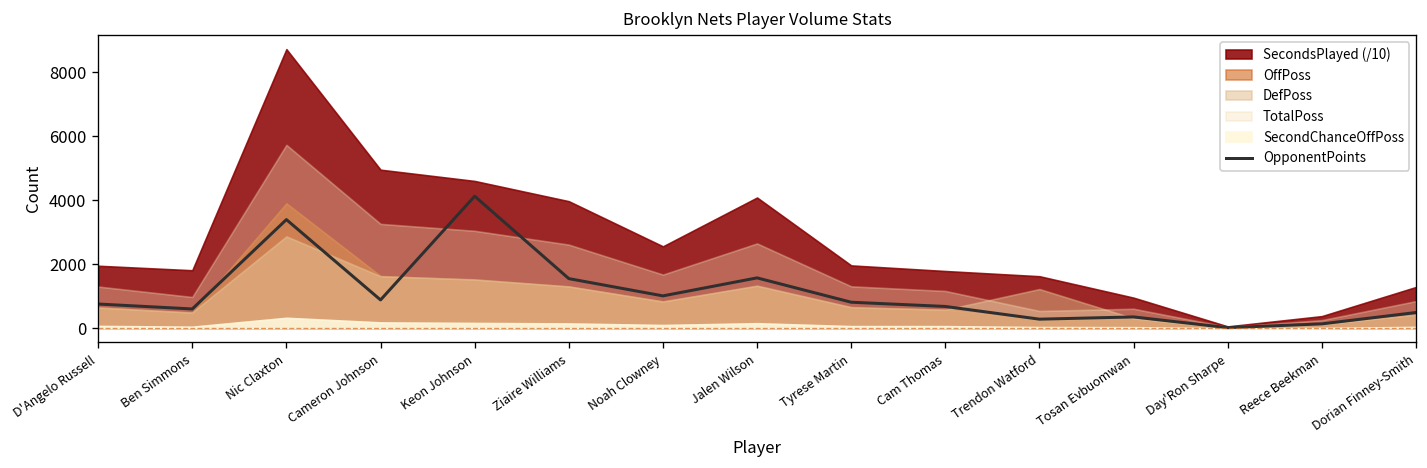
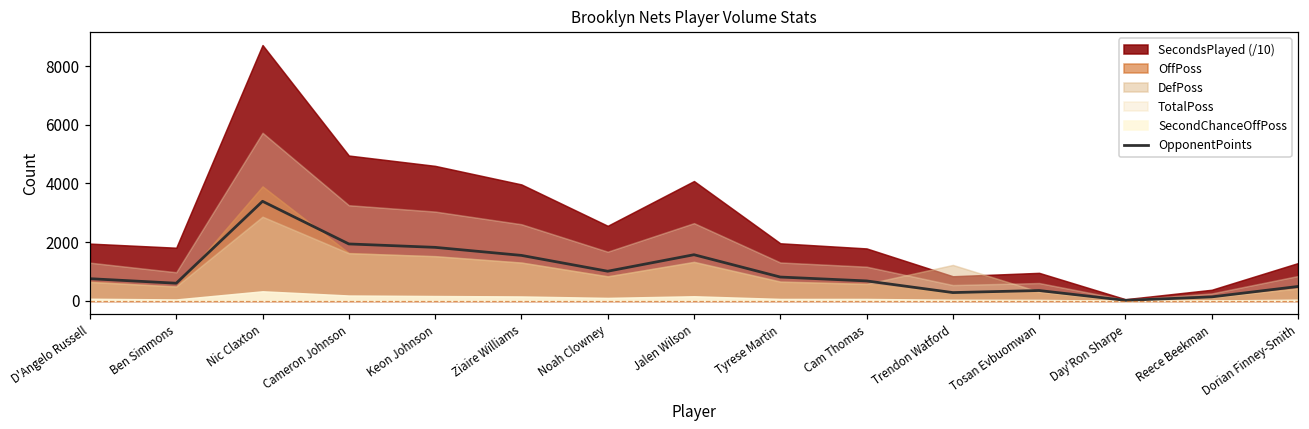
OpponentPoints, Cameron Johnson: 900 -> 1900
OpponentPoints, Keon Johnson: 4100 -> 1800
SecondsPlayed (/10), Trendon Watford: 1600 -> 800
